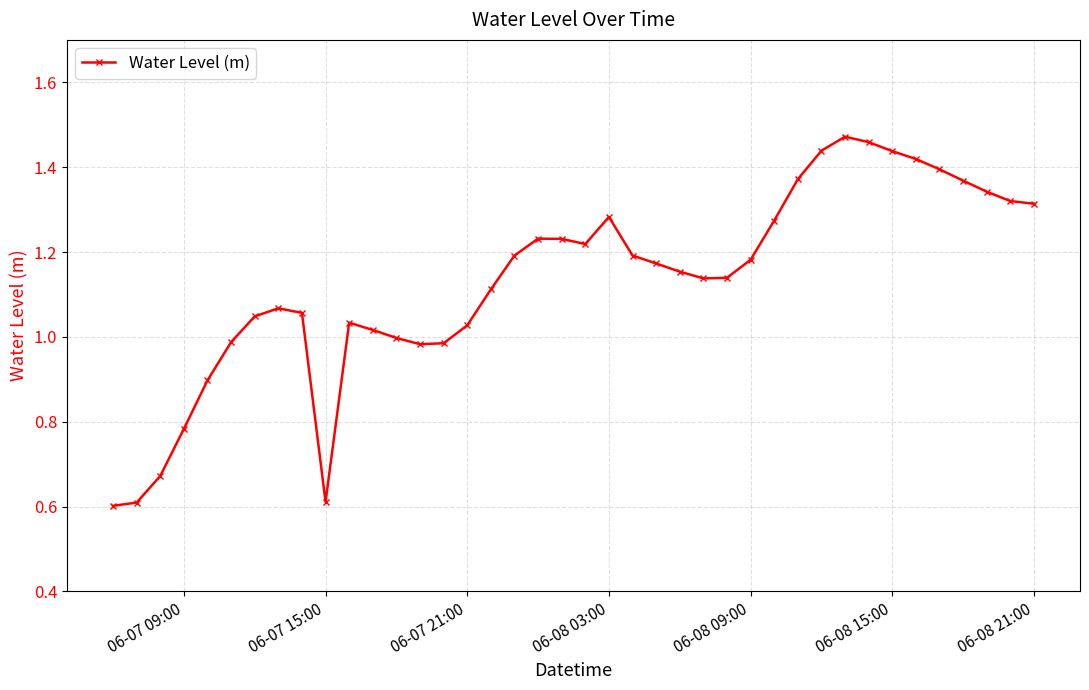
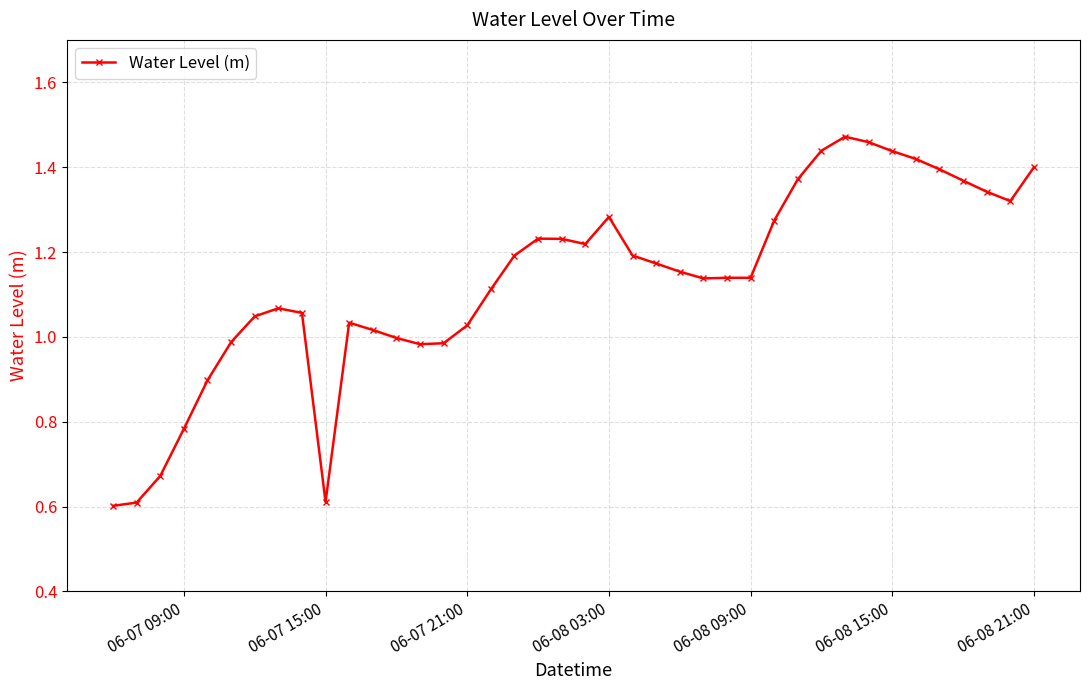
06-08 09:00: 1.18 -> 1.14
06-08 21:00: 1.31 -> 1.40
